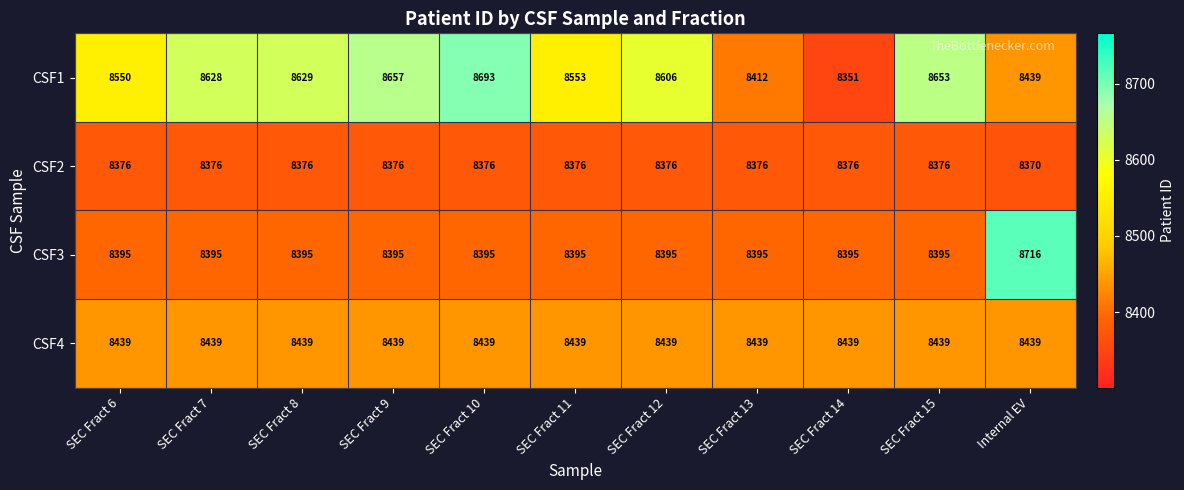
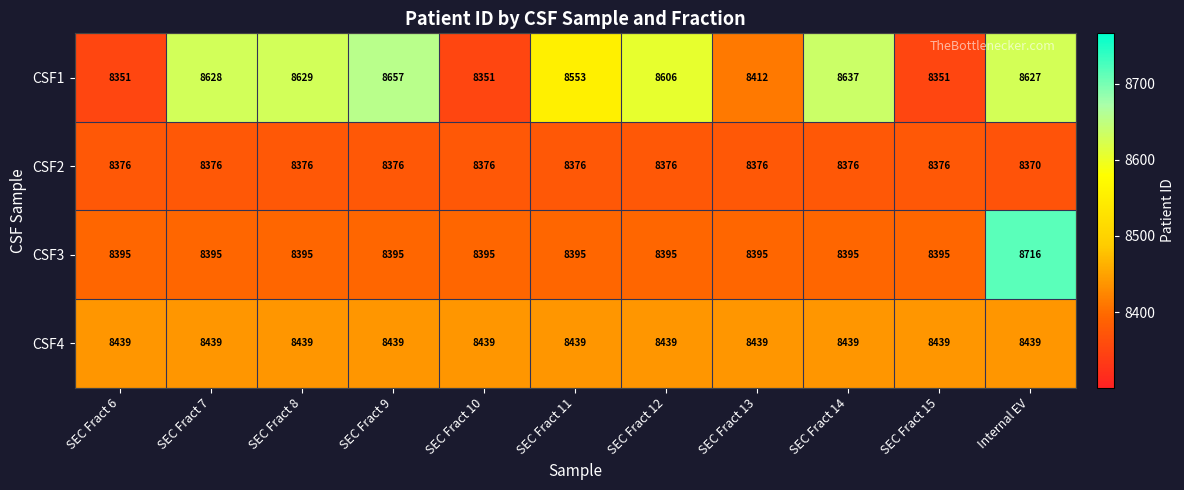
CSF1, SEC Fract 6: 8550 -> 8351
CSF1, SEC Fract 10: 8693 -> 8351
CSF1, SEC Fract 14: 8351 -> 8637
CSF1, SEC Fract 15: 8653 -> 8351
CSF1, Internal EV: 8439 -> 8627
